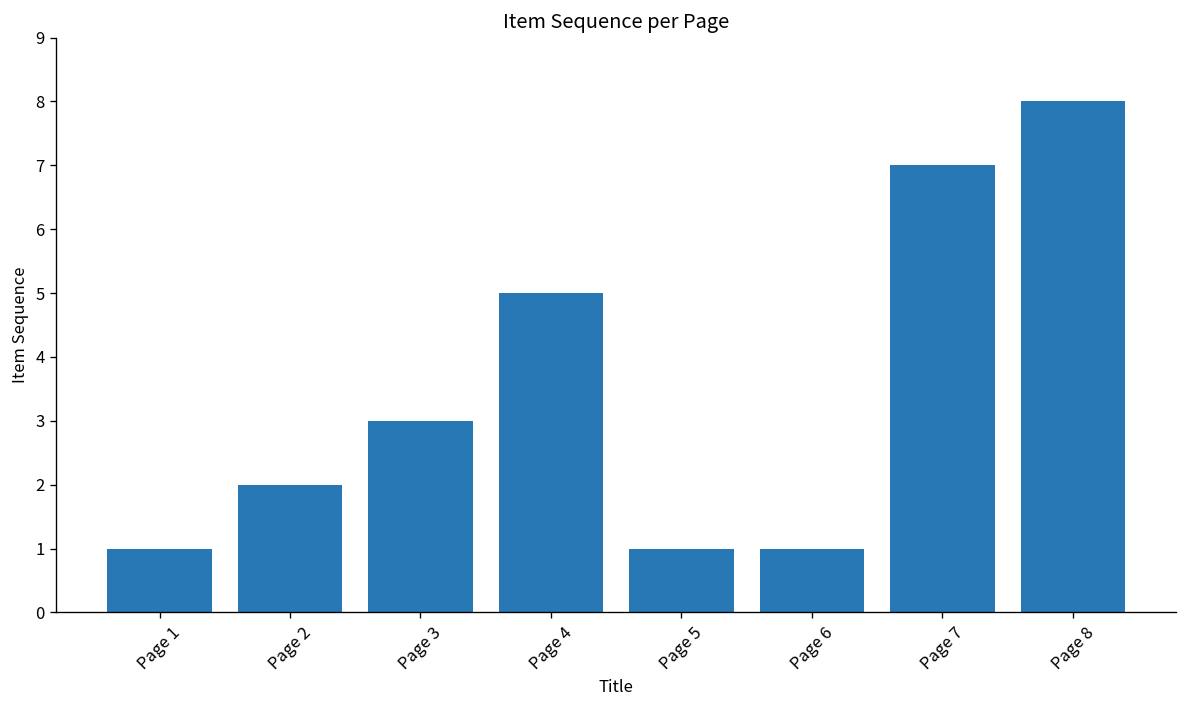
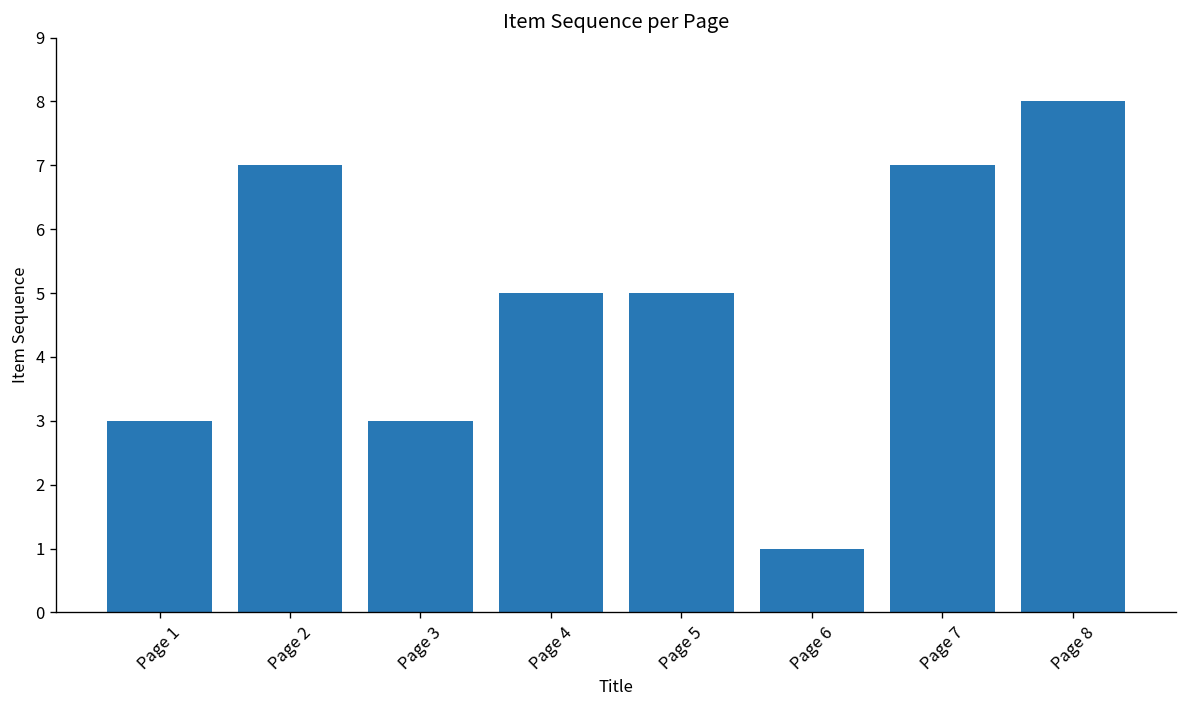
Page 1: 1 -> 3
Page 2: 2 -> 7
Page 5: 1 -> 5
